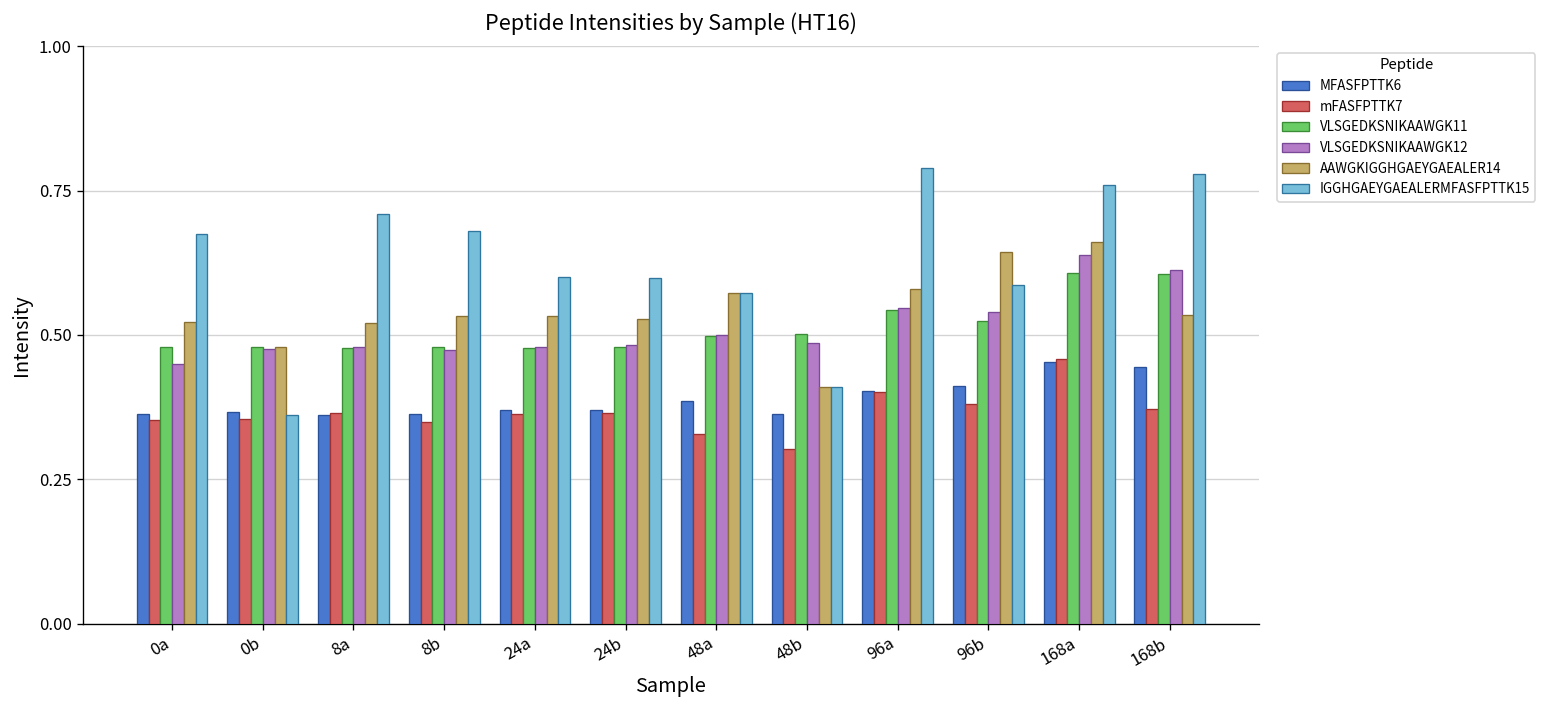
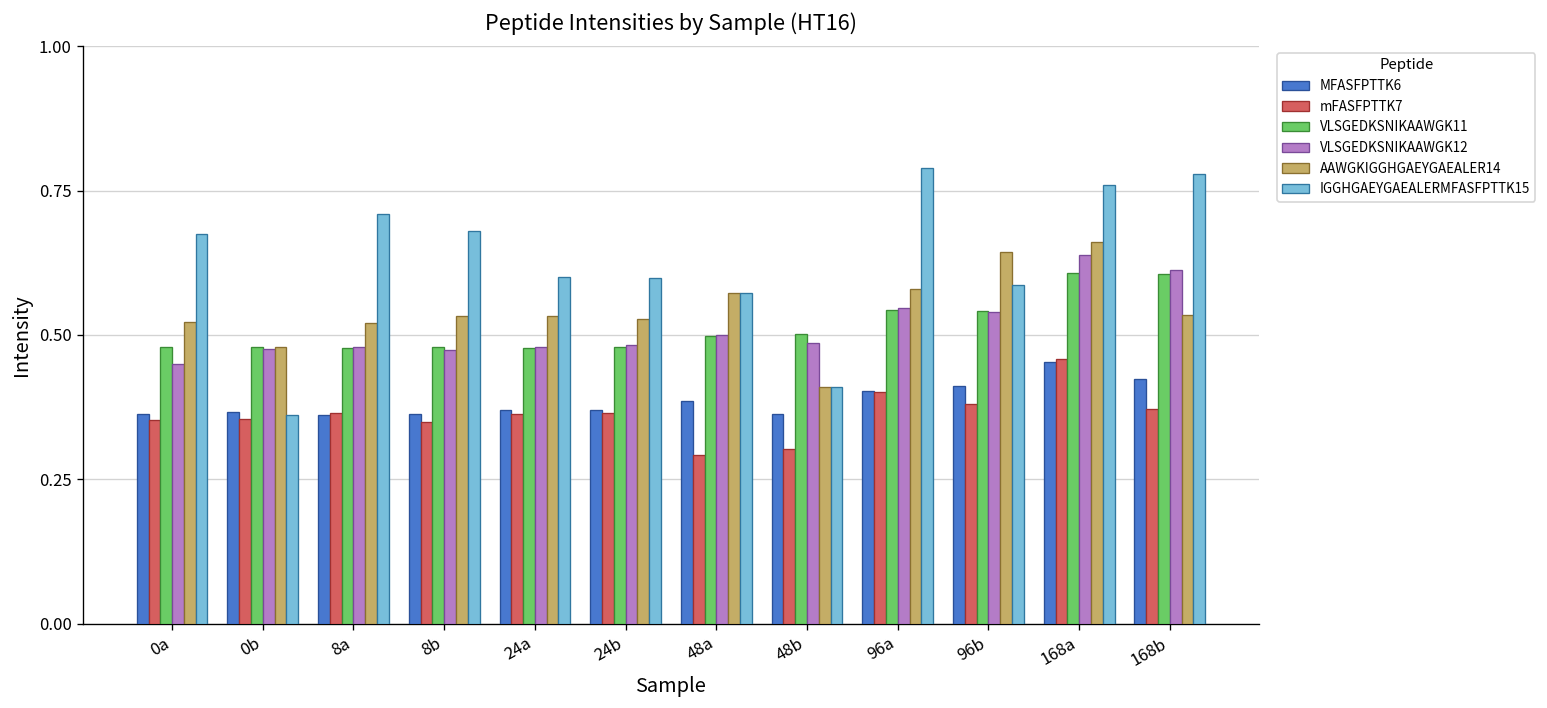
mFASFPTTK7, 48a: 0.33 -> 0.29
VLSGEDKSNIKAAWGK11, 96b: 0.52 -> 0.54
MFASFPTTK6, 168b: 0.45 -> 0.42
